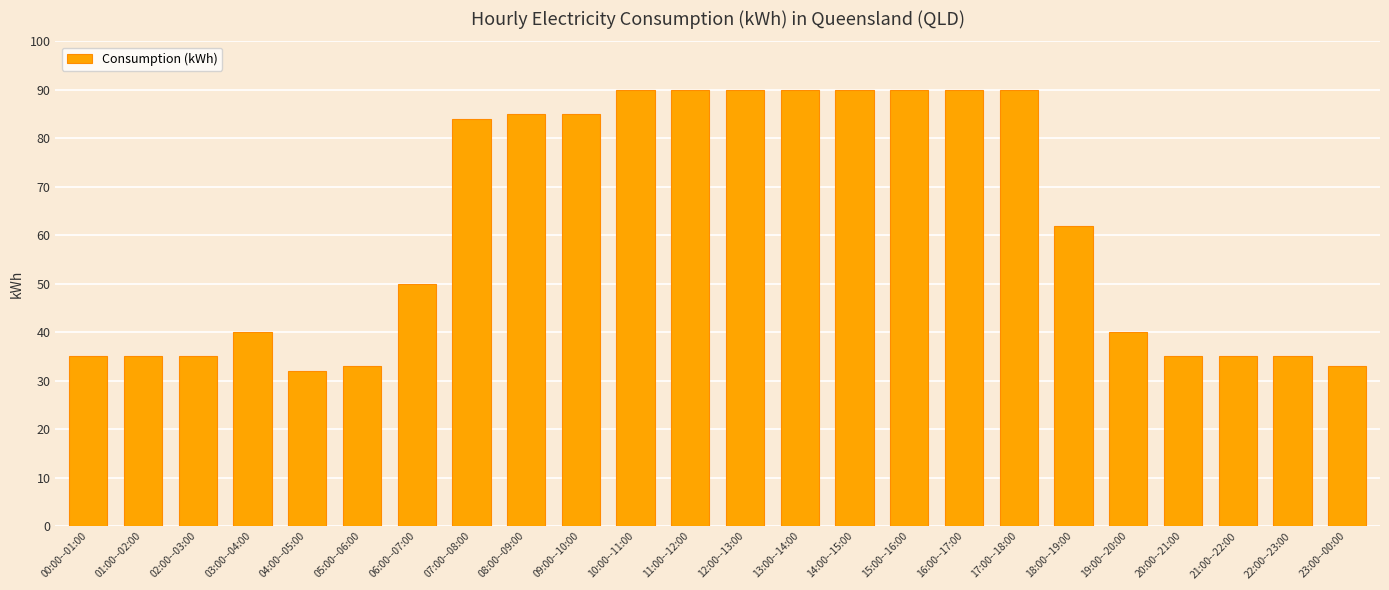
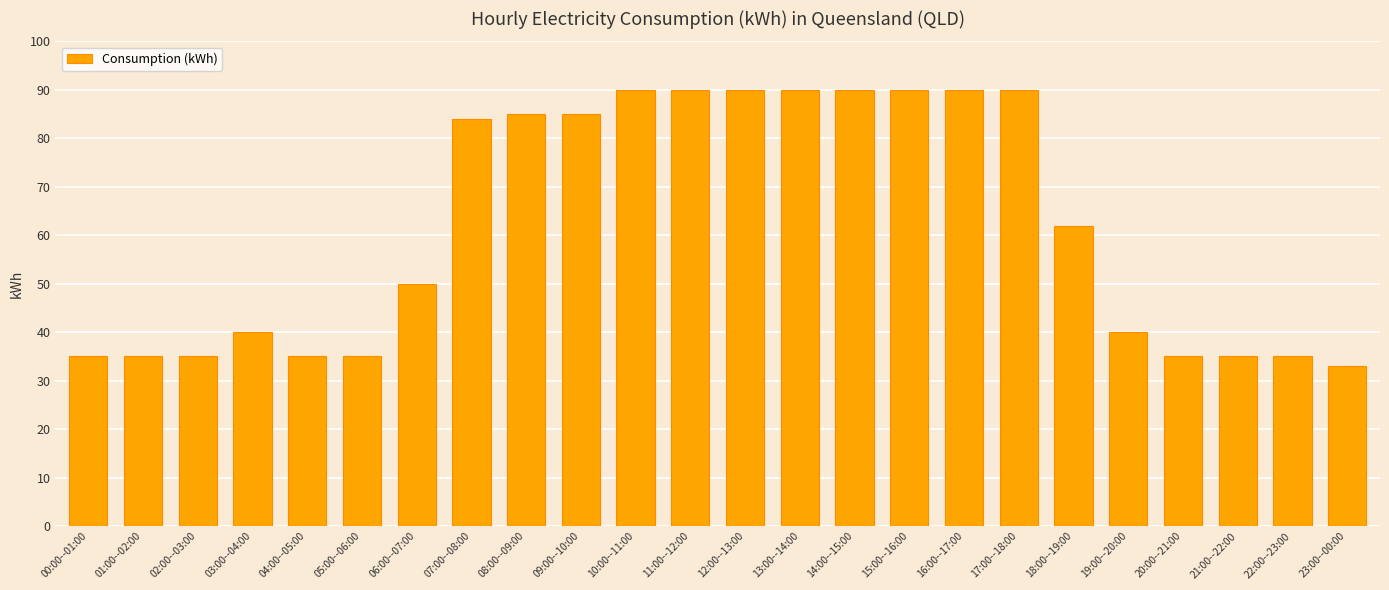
04:00--05:00: 32 -> 35
05:00--06:00: 33 -> 35
